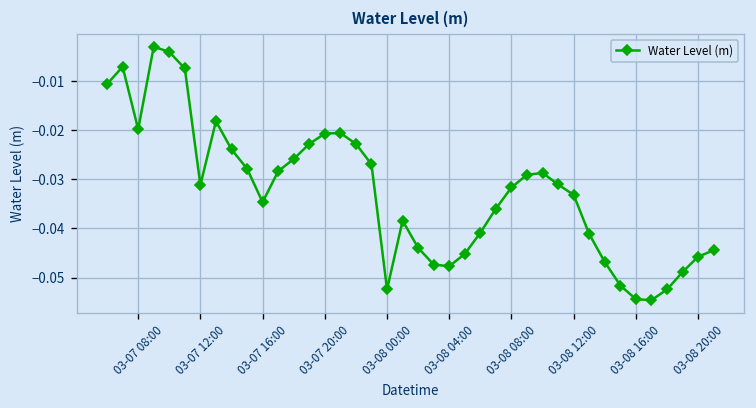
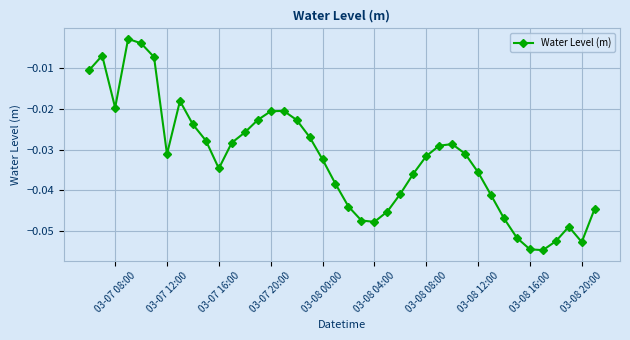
03-08 00:00: -0.052 -> -0.032
03-08 12:00: -0.033 -> -0.036
03-08 20:00: -0.046 -> -0.053
